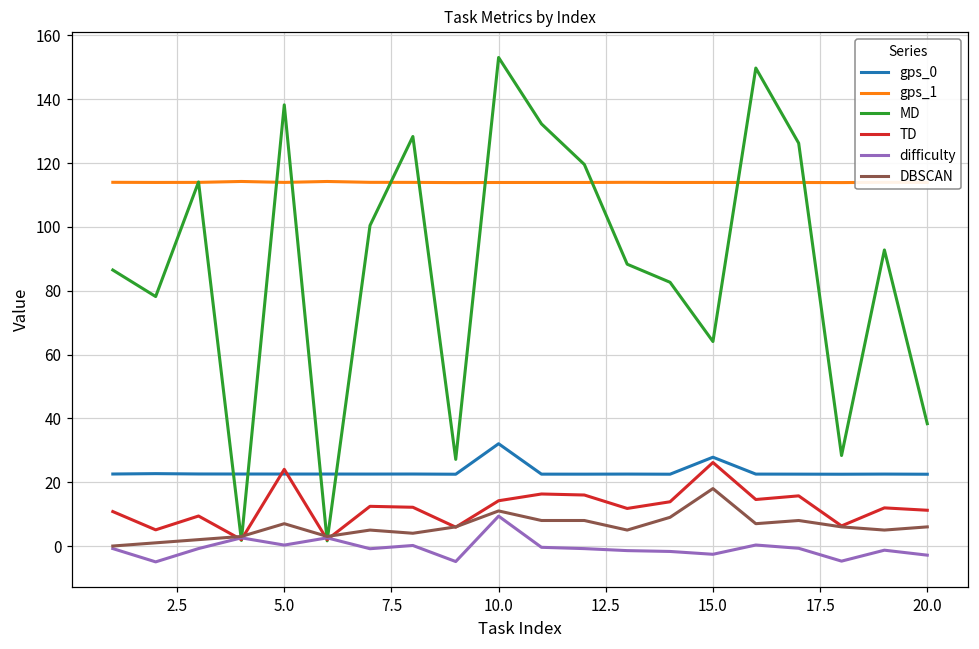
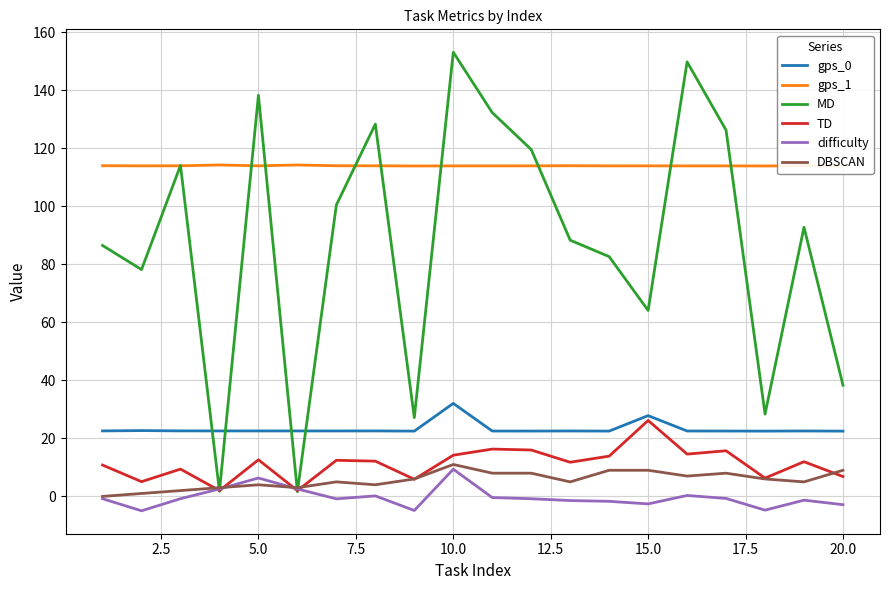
TD, 5.0: 24 -> 13
difficulty, 5.0: 0 -> 6
DBSCAN, 5.0: 7 -> 4
DBSCAN, 15.0: 18 -> 9
TD, 20.0: 11 -> 7
DBSCAN, 20.0: 6 -> 9
